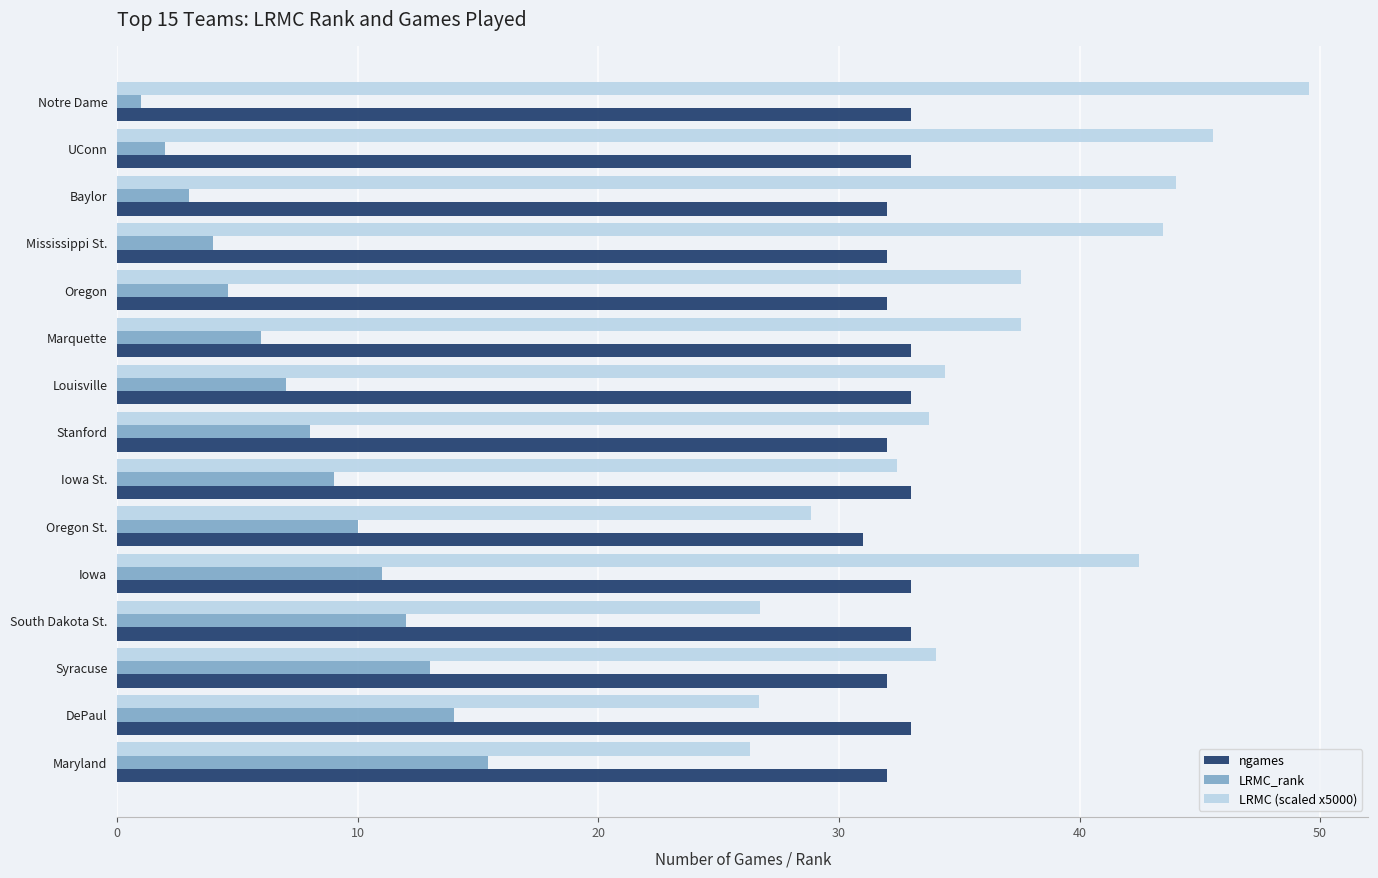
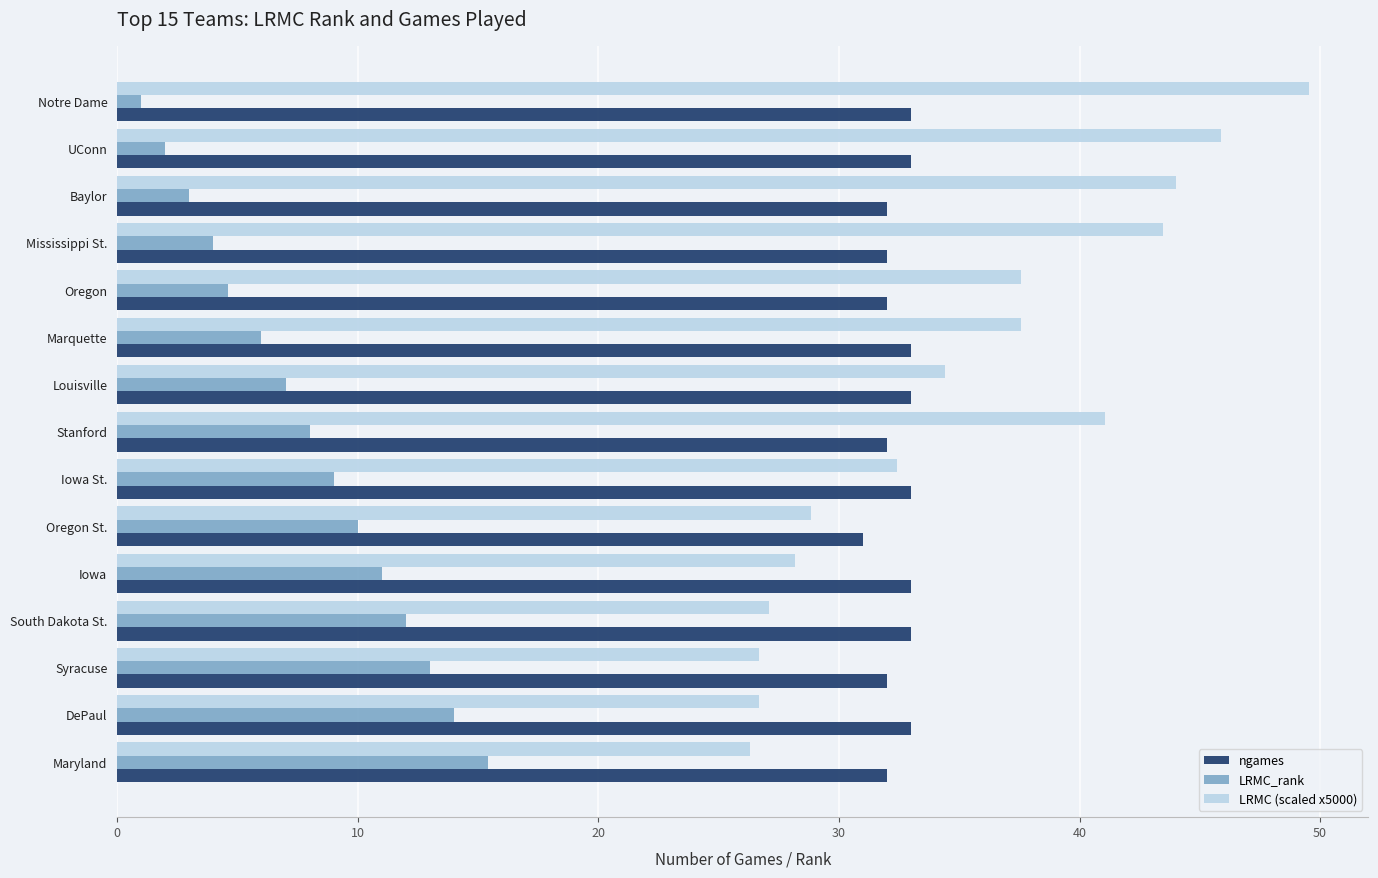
LRMC (scaled x5000), UConn: 45.5 -> 45.9
LRMC (scaled x5000), Stanford: 33.7 -> 41.1
LRMC (scaled x5000), Iowa: 42.5 -> 28.2
LRMC (scaled x5000), South Dakota St.: 26.7 -> 27.1
LRMC (scaled x5000), Syracuse: 34.0 -> 26.7
